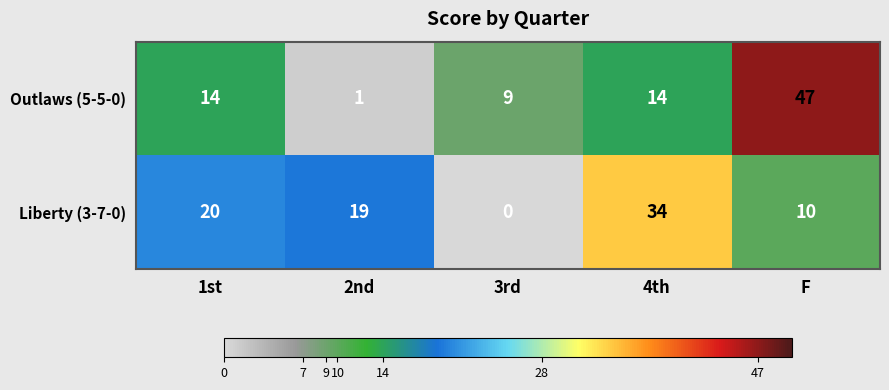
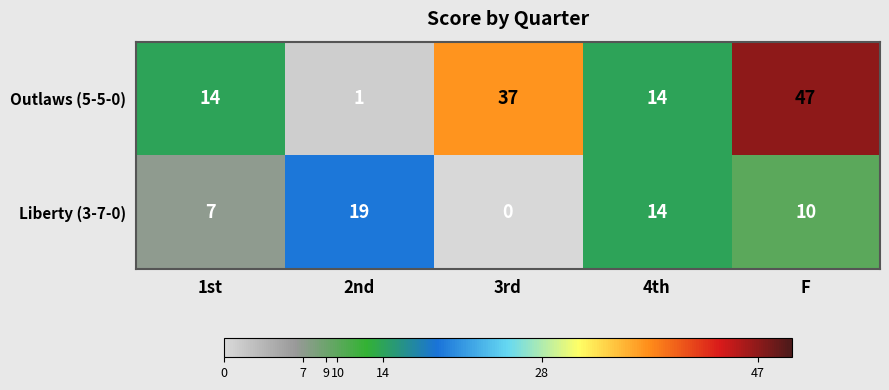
Outlaws (5-5-0), 3rd: 9 -> 37
Liberty (3-7-0), 1st: 20 -> 7
Liberty (3-7-0), 4th: 34 -> 14
